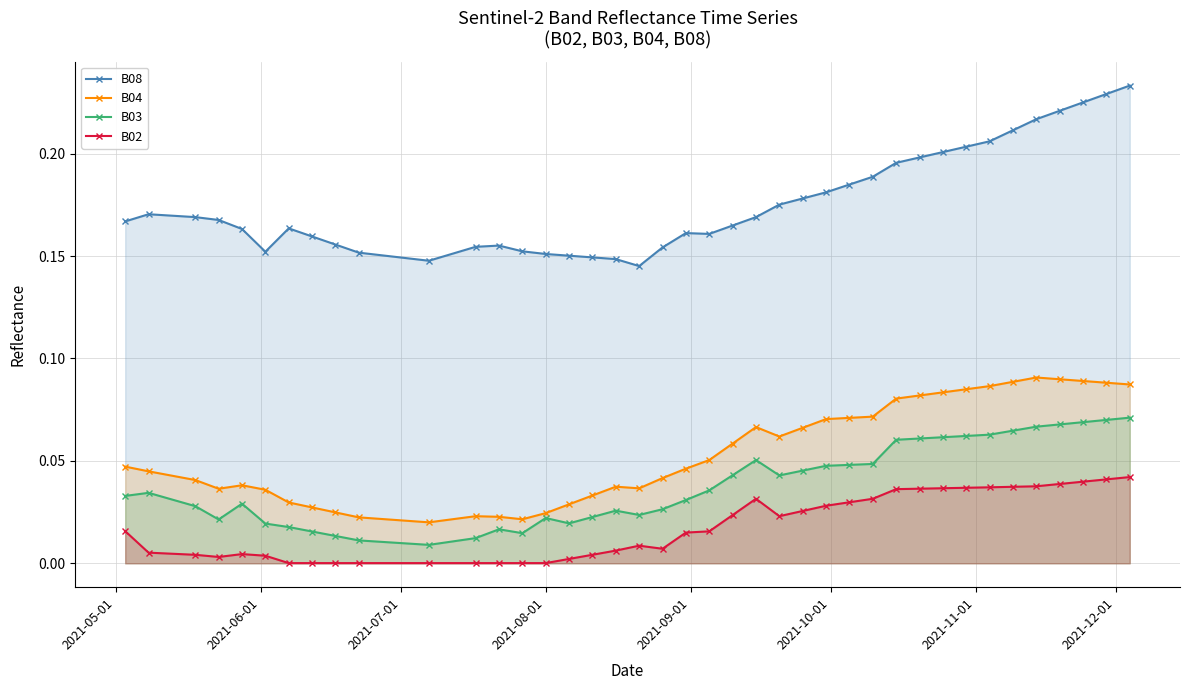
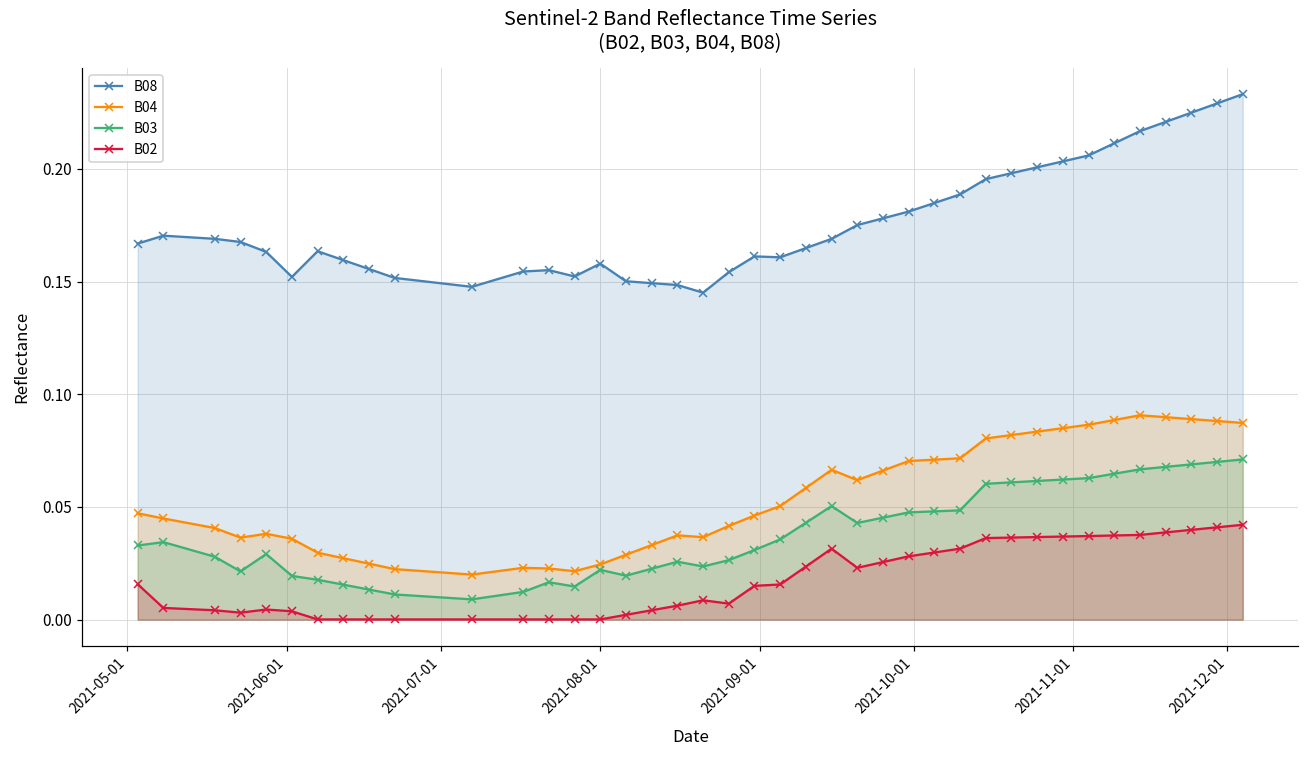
B08, 2021-08-01: 0.151 -> 0.158
